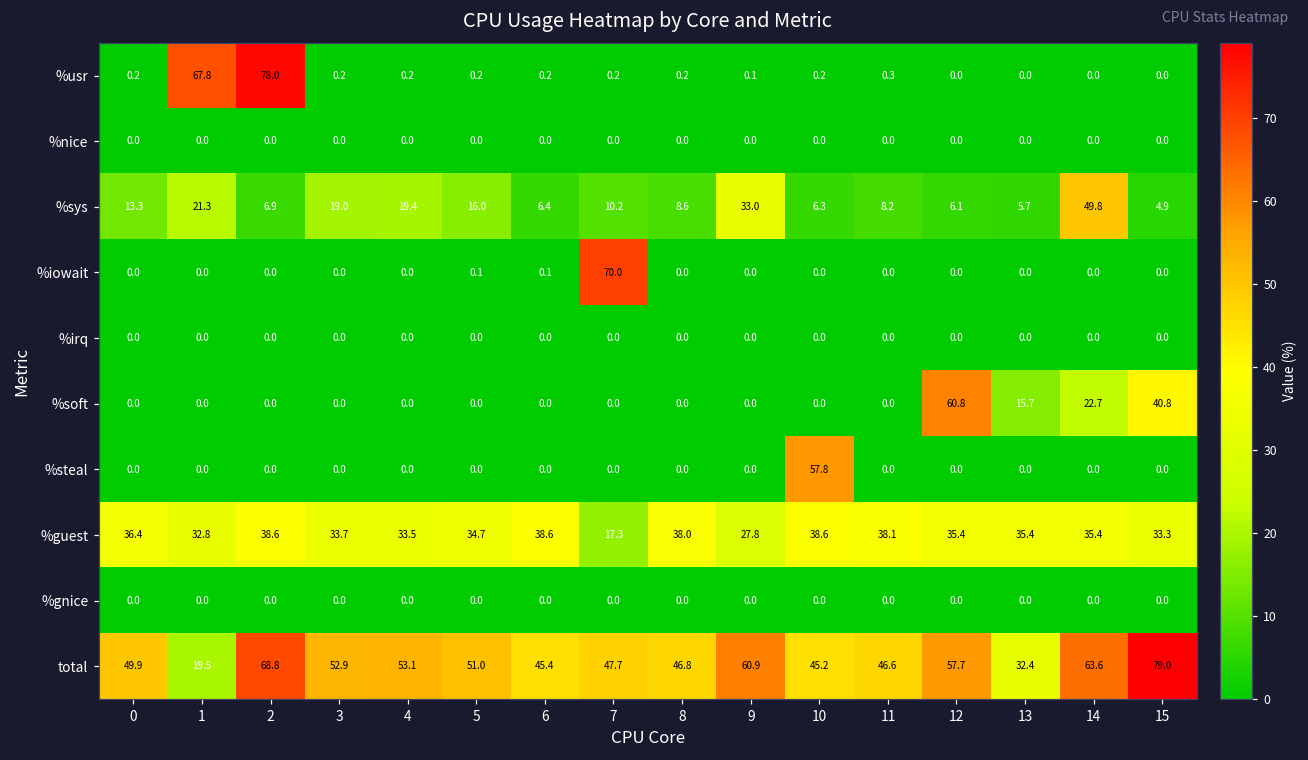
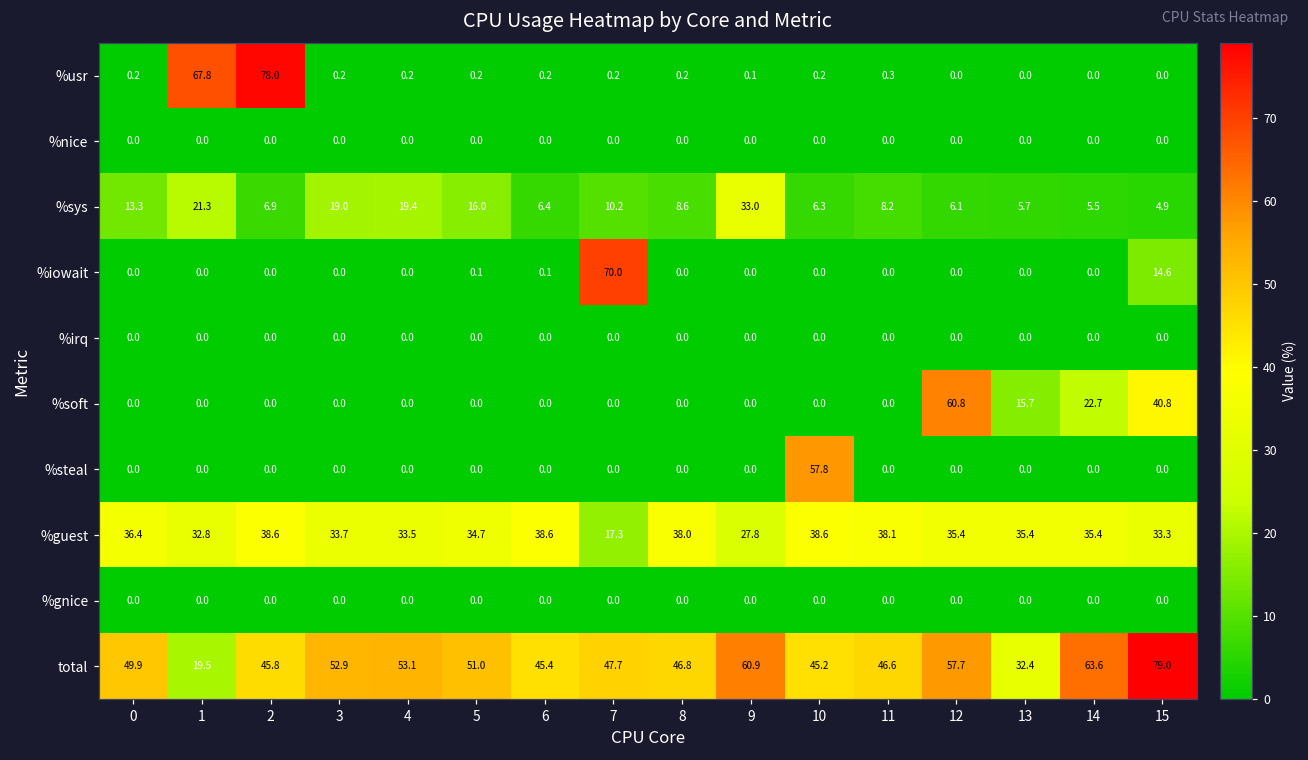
%sys, 14: 49.8 -> 5.5
%iowait, 15: 0.0 -> 14.6
total, 2: 68.8 -> 45.8
